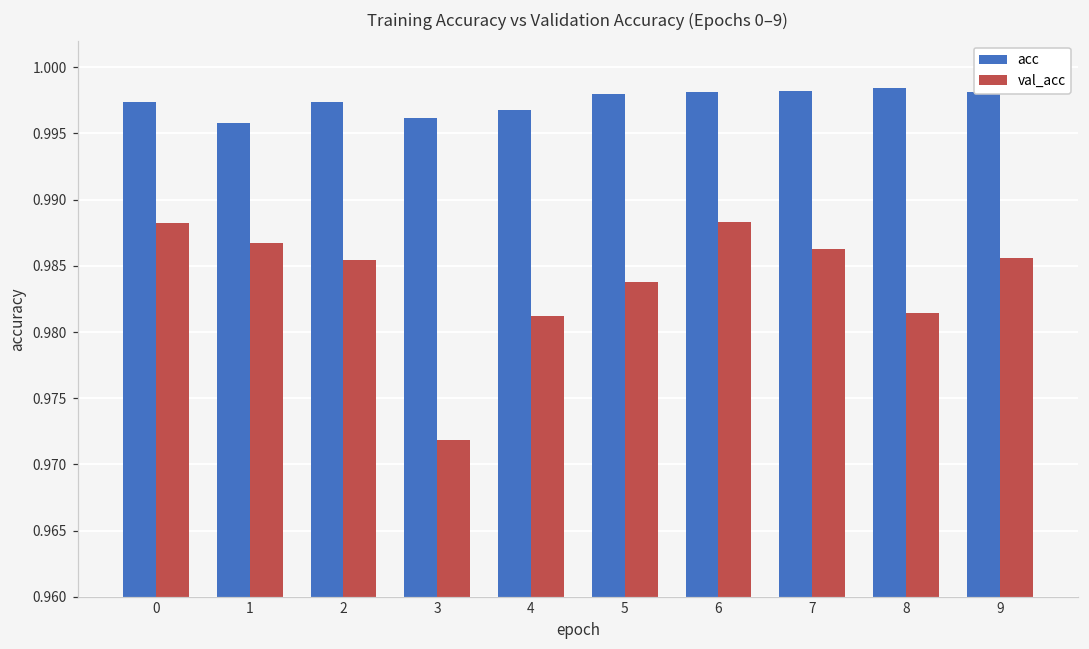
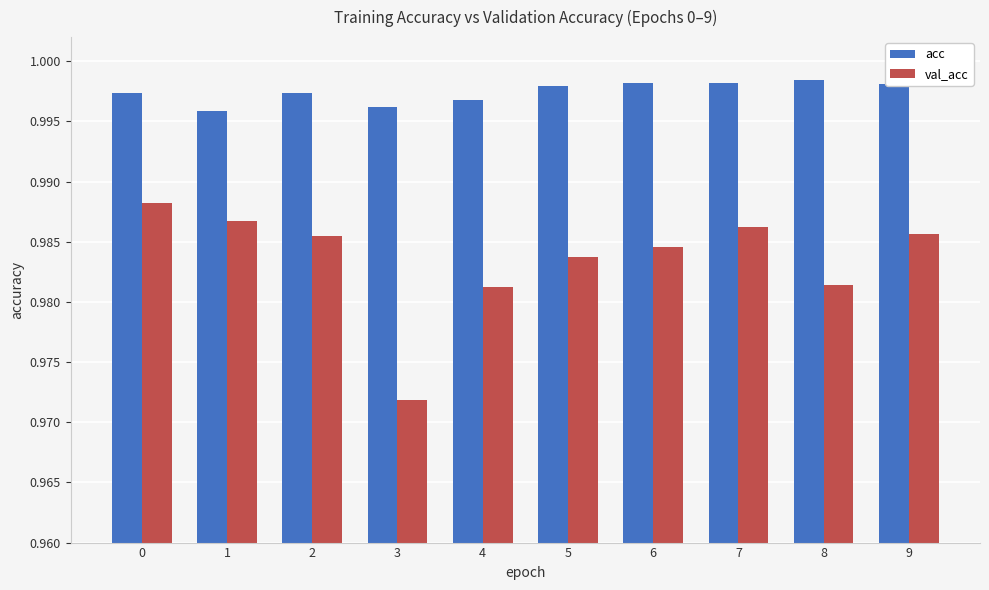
val_acc, 6: 0.9883 -> 0.9845
